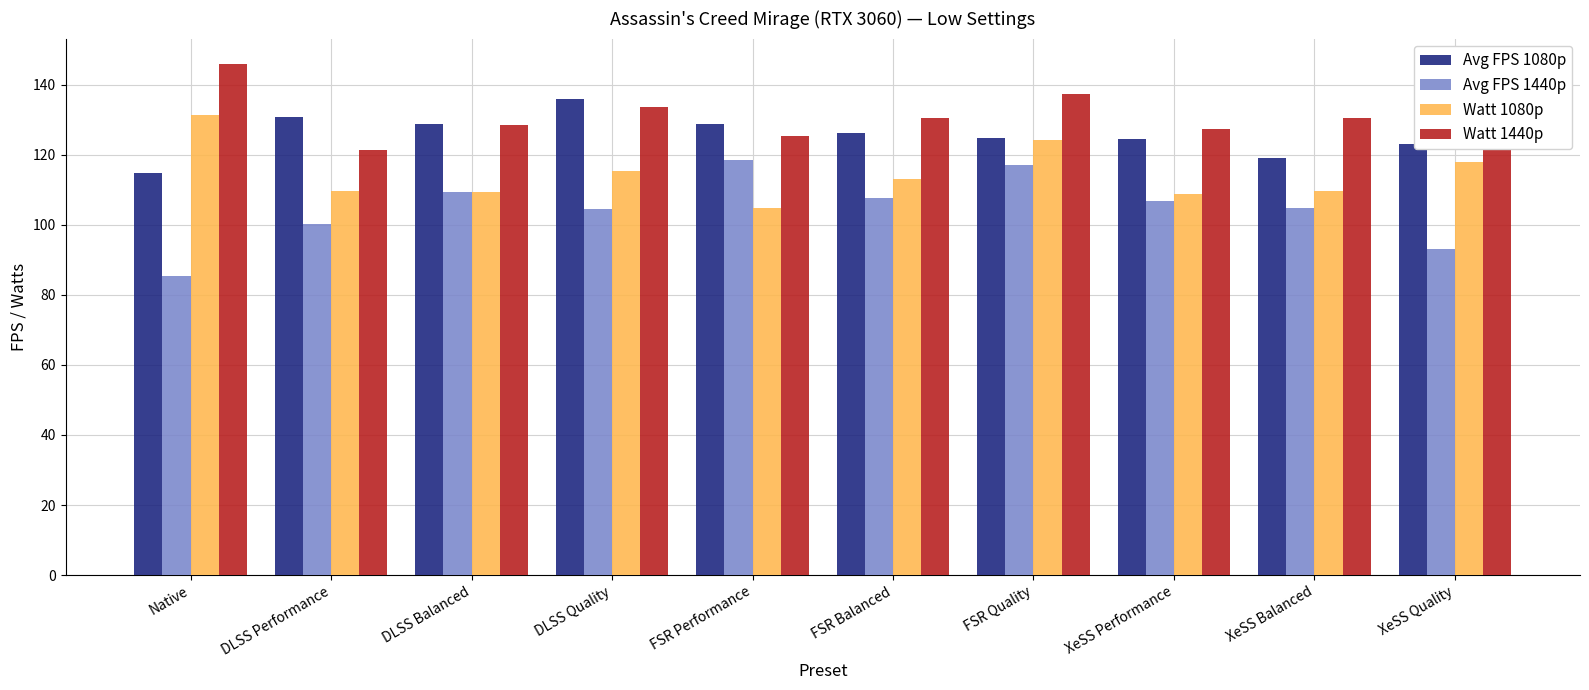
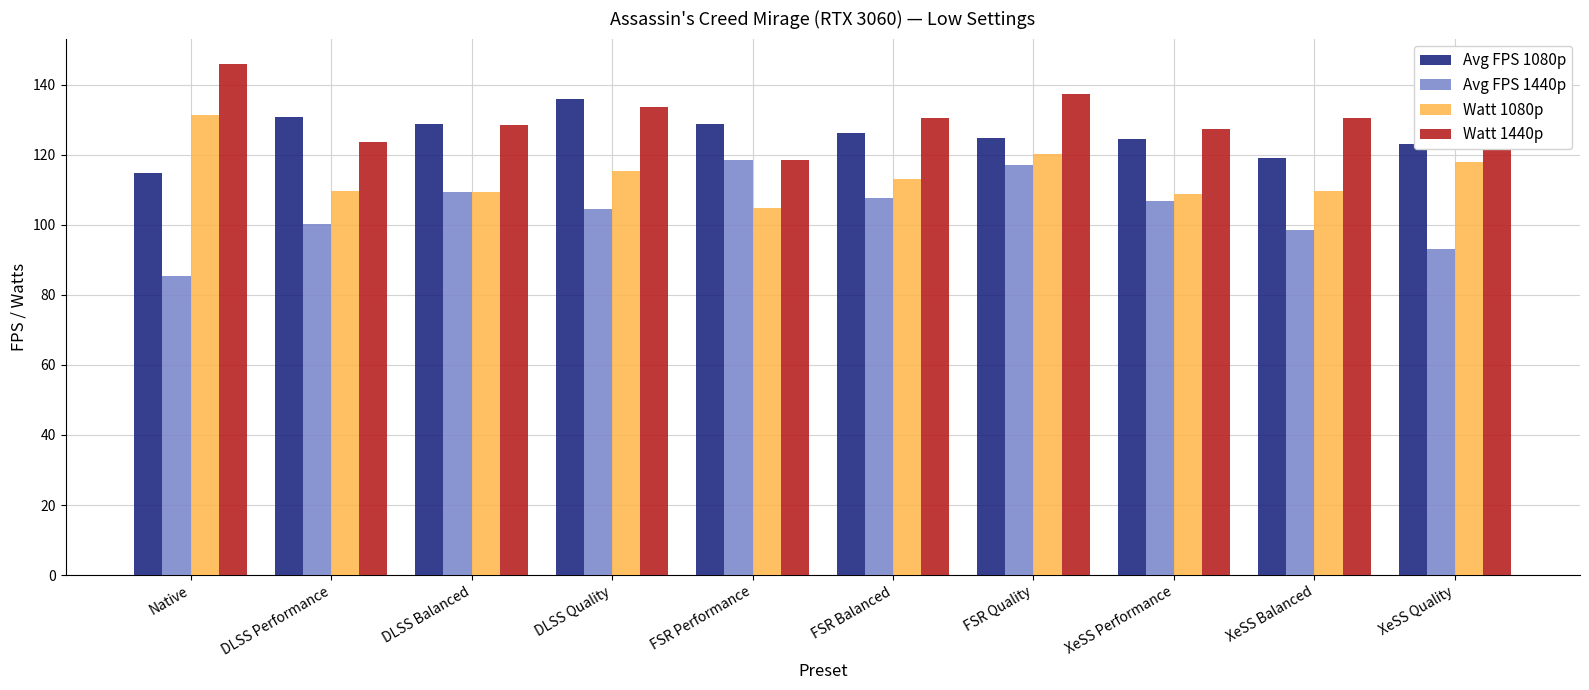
Watt 1440p, DLSS Performance: 121 -> 124
Watt 1440p, FSR Performance: 125 -> 118
Watt 1080p, FSR Quality: 124 -> 120
Avg FPS 1440p, XeSS Balanced: 105 -> 99
